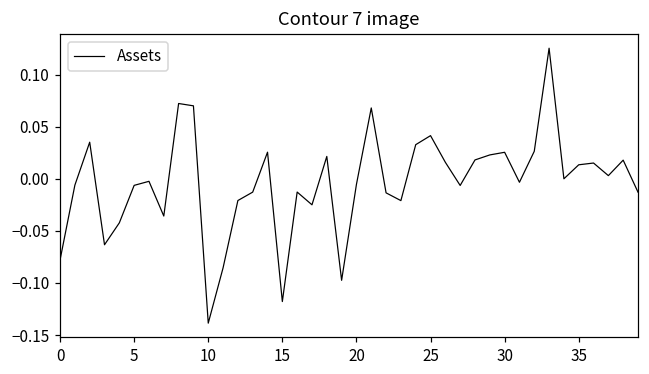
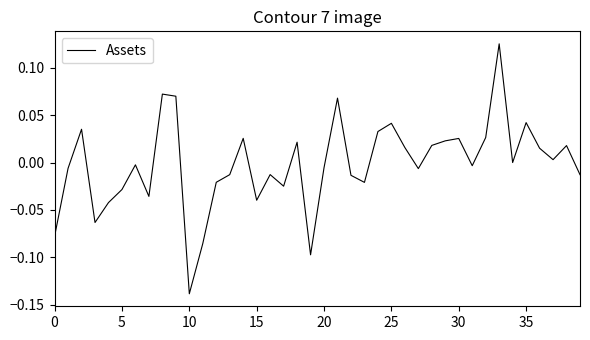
5: -0.01 -> -0.03
15: -0.12 -> -0.04
35: 0.01 -> 0.04
